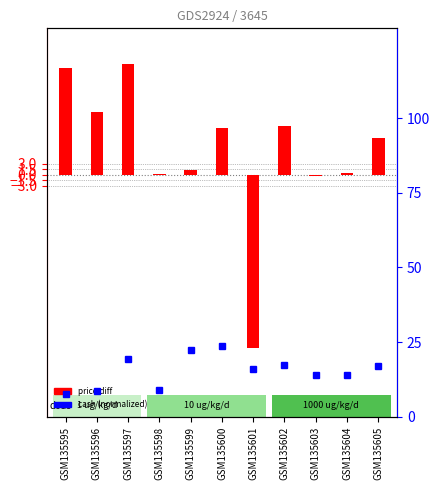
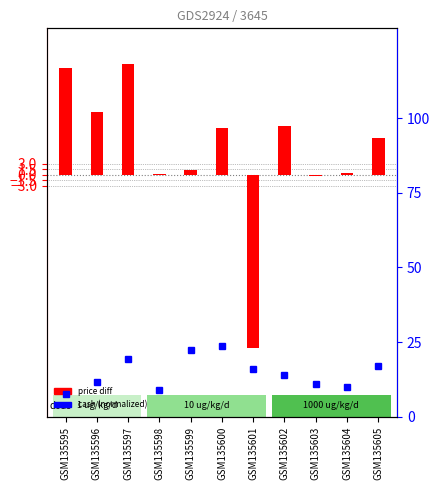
cash (normalized), GSM135596: 9 -> 12
cash (normalized), GSM135602: 17 -> 14
cash (normalized), GSM135603: 14 -> 11
cash (normalized), GSM135604: 14 -> 10
